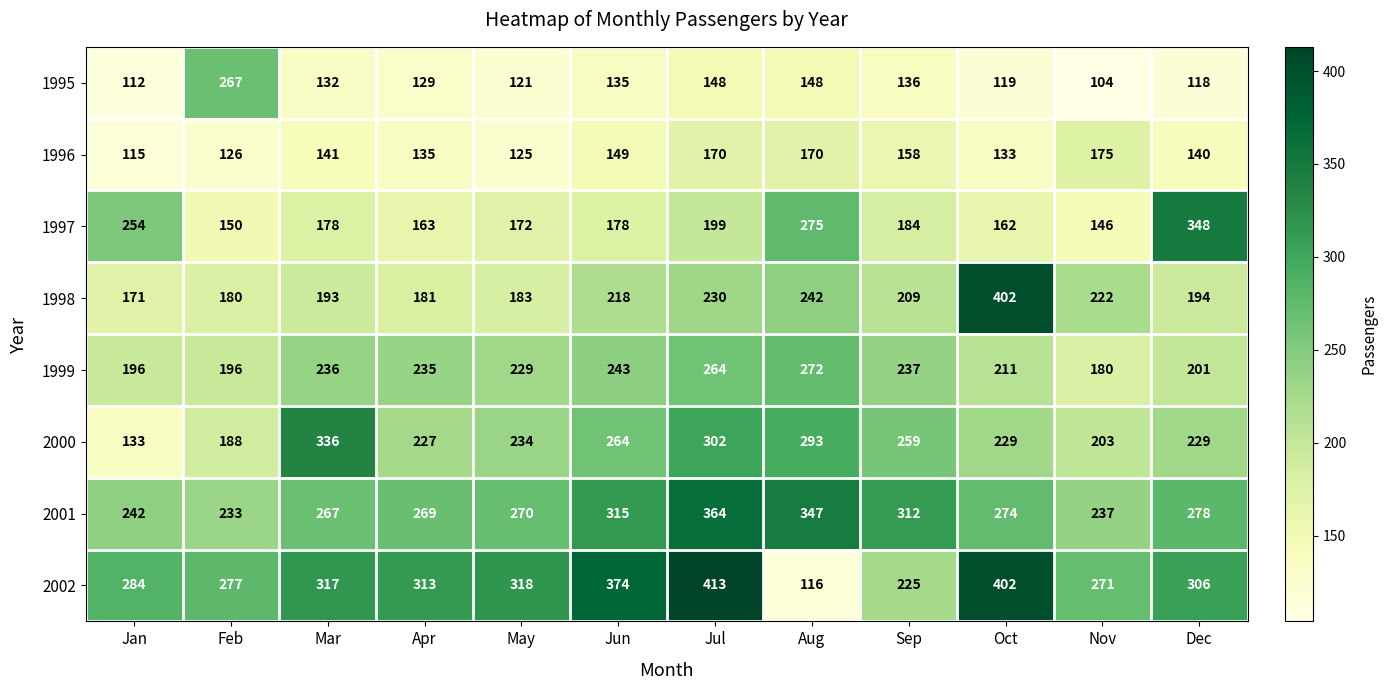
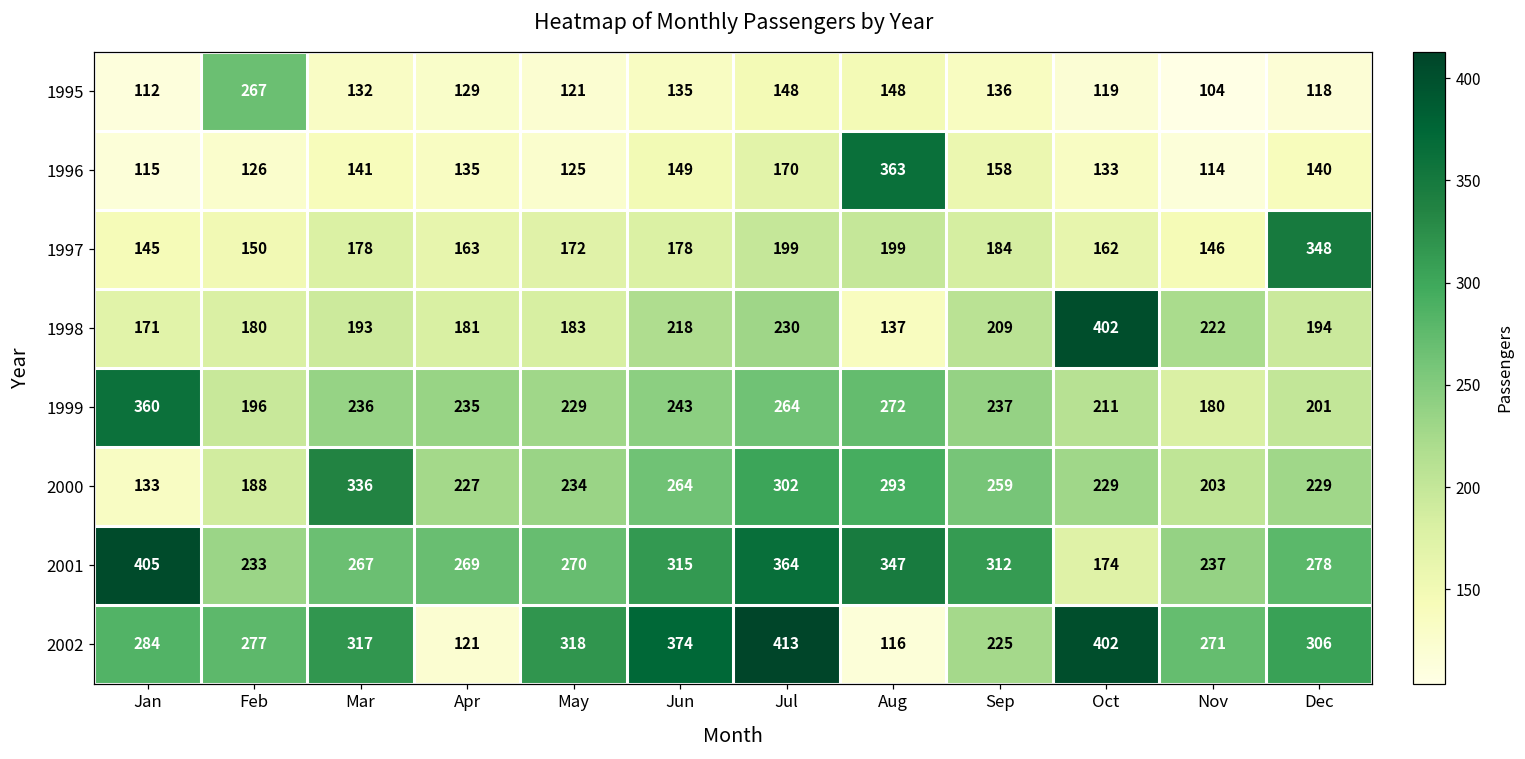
1996, Aug: 170 -> 363
1996, Nov: 175 -> 114
1997, Jan: 254 -> 145
1997, Aug: 275 -> 199
1998, Aug: 242 -> 137
1999, Jan: 196 -> 360
2001, Jan: 242 -> 405
2001, Oct: 274 -> 174
2002, Apr: 313 -> 121
